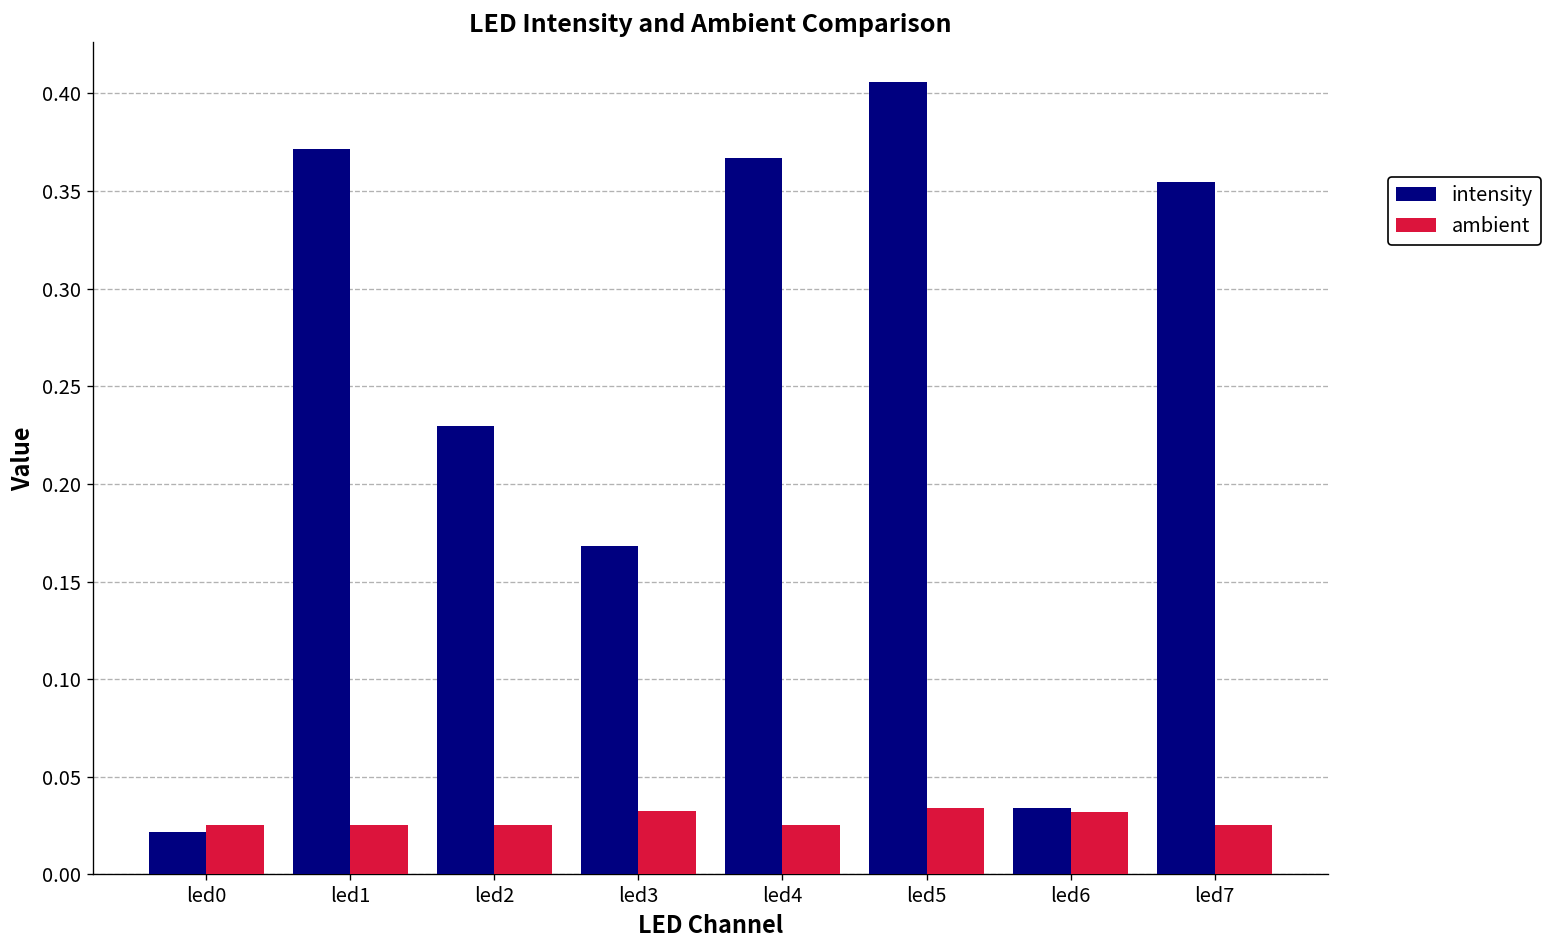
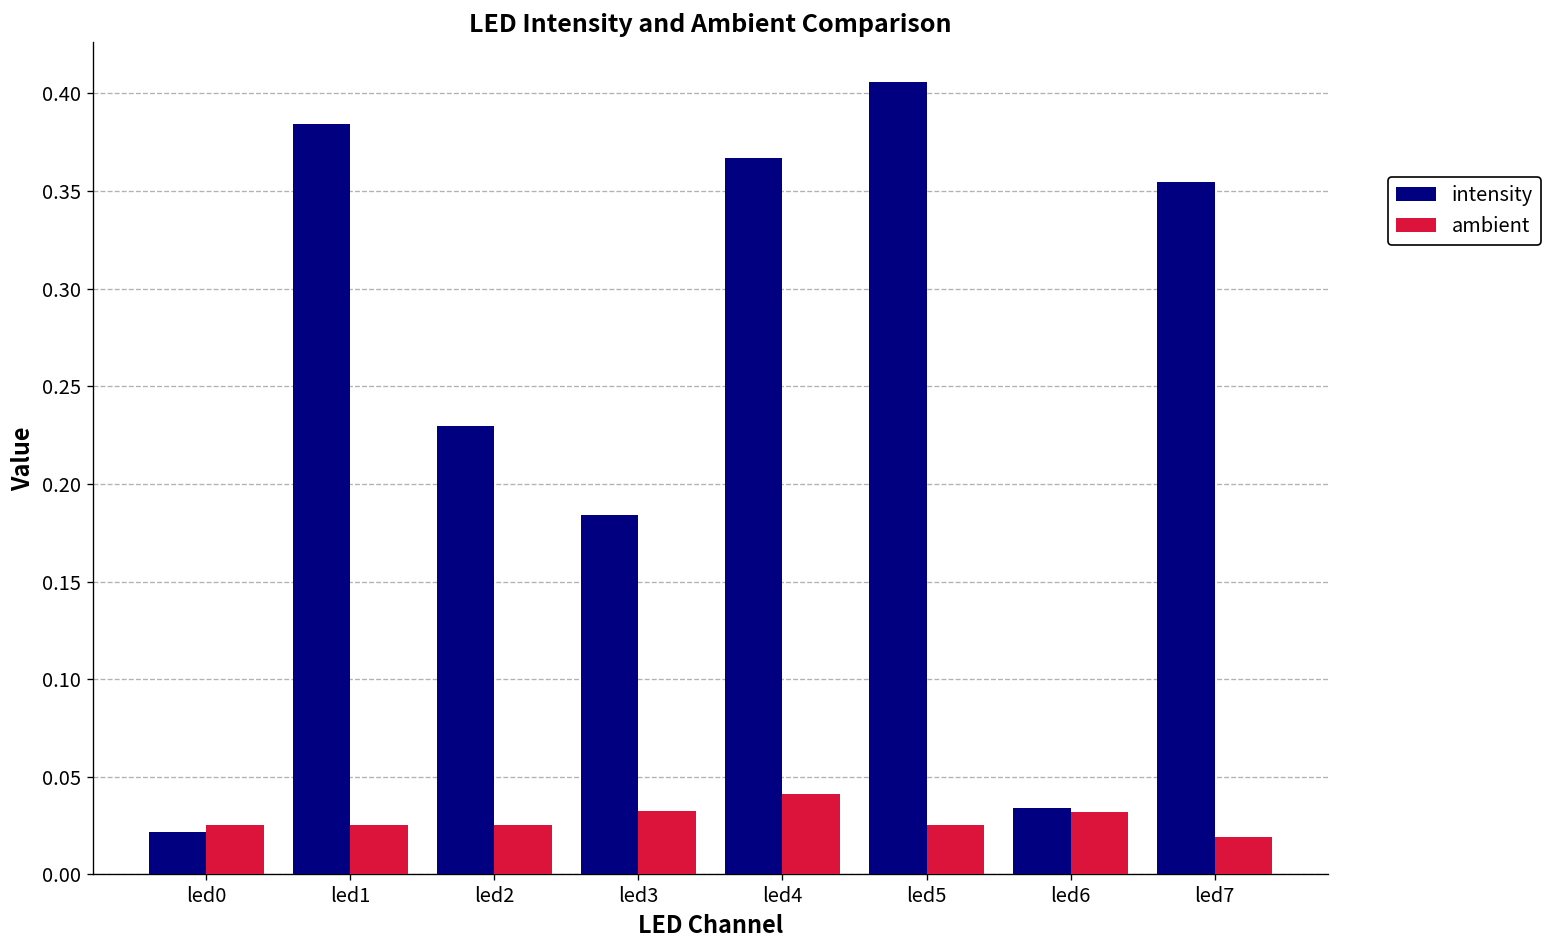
intensity, led1: 0.371 -> 0.384
intensity, led3: 0.168 -> 0.184
ambient, led4: 0.025 -> 0.041
ambient, led5: 0.034 -> 0.025
ambient, led7: 0.025 -> 0.019
